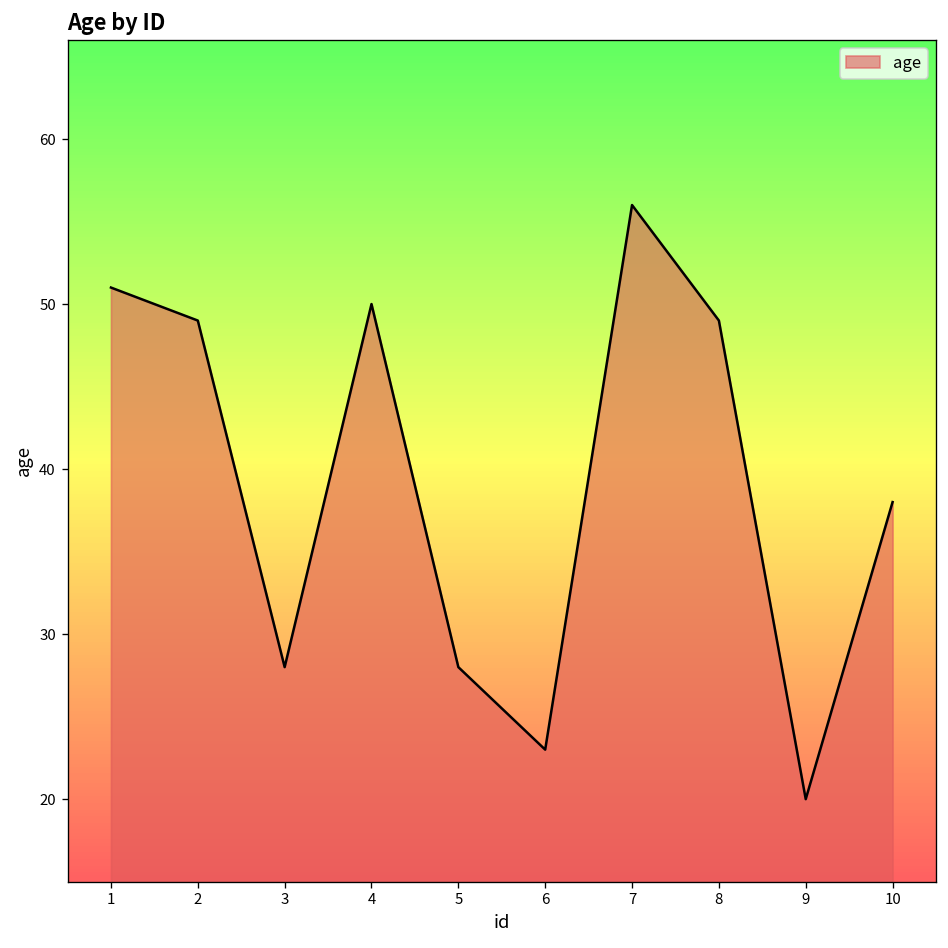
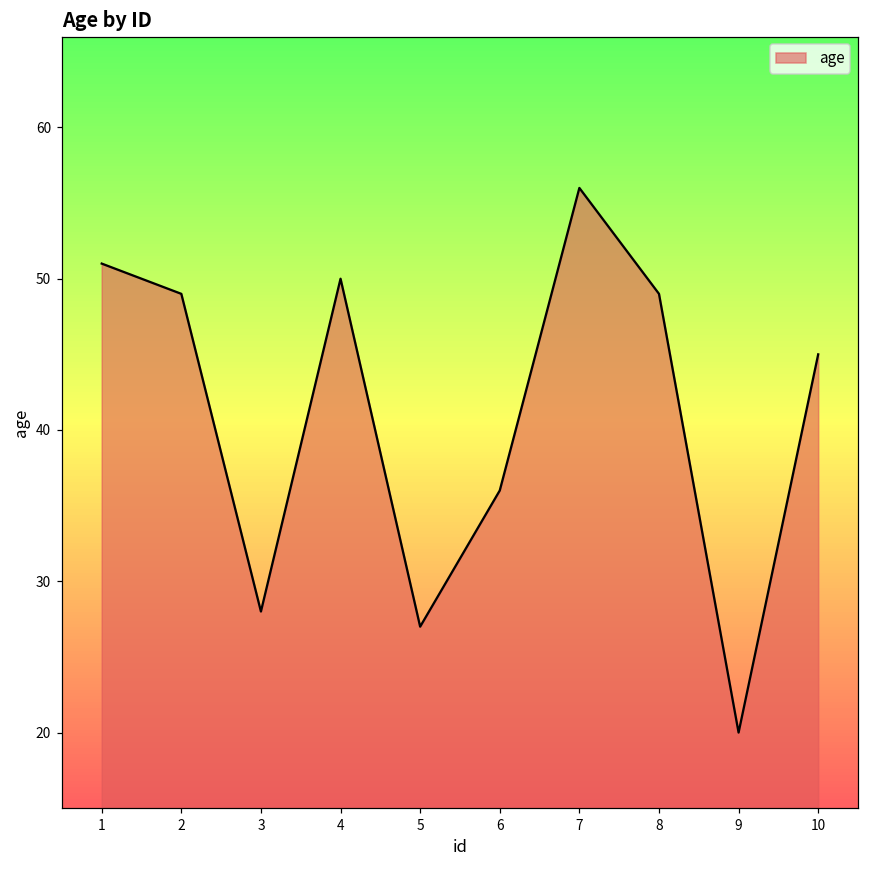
5: 28 -> 27
6: 23 -> 36
10: 38 -> 45
